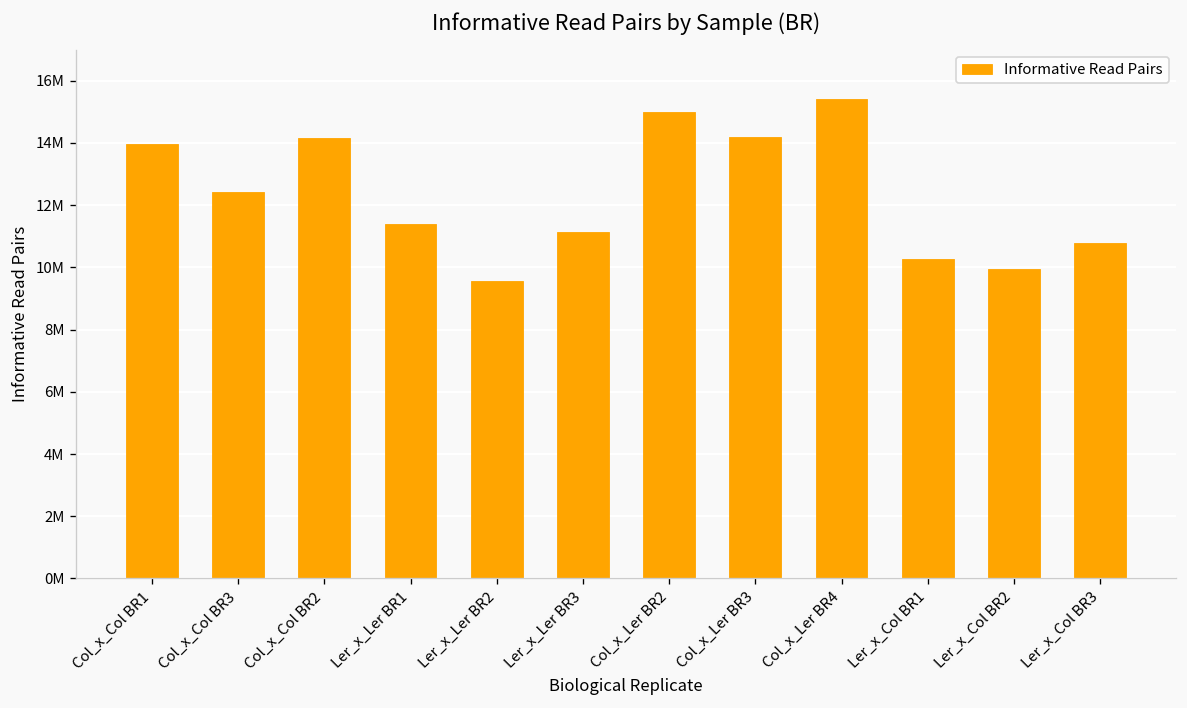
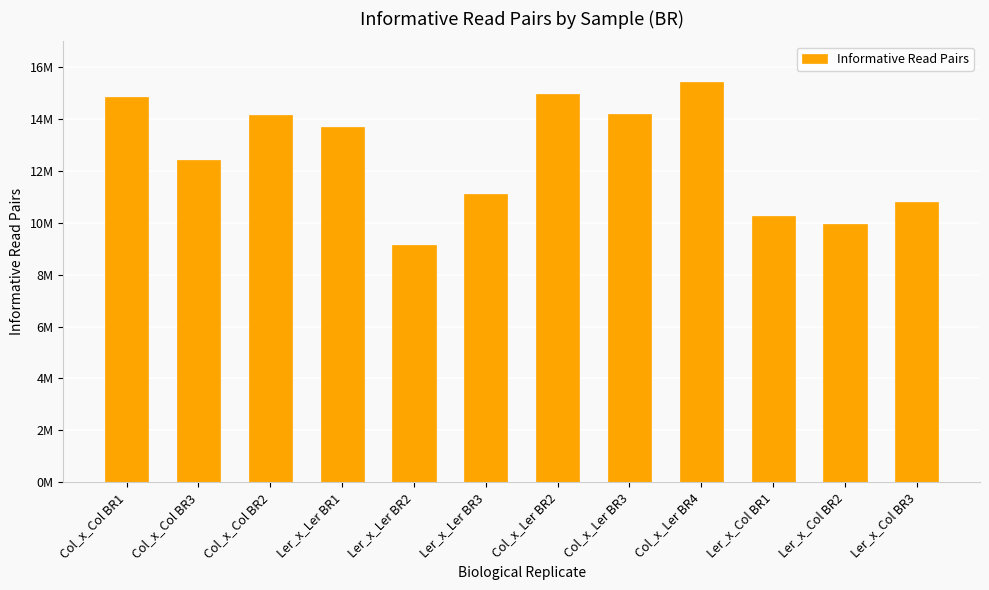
Col_x_Col BR1: 14000000 -> 14900000
Ler_x_Ler BR1: 11400000 -> 13700000
Ler_x_Ler BR2: 9600000 -> 9200000
